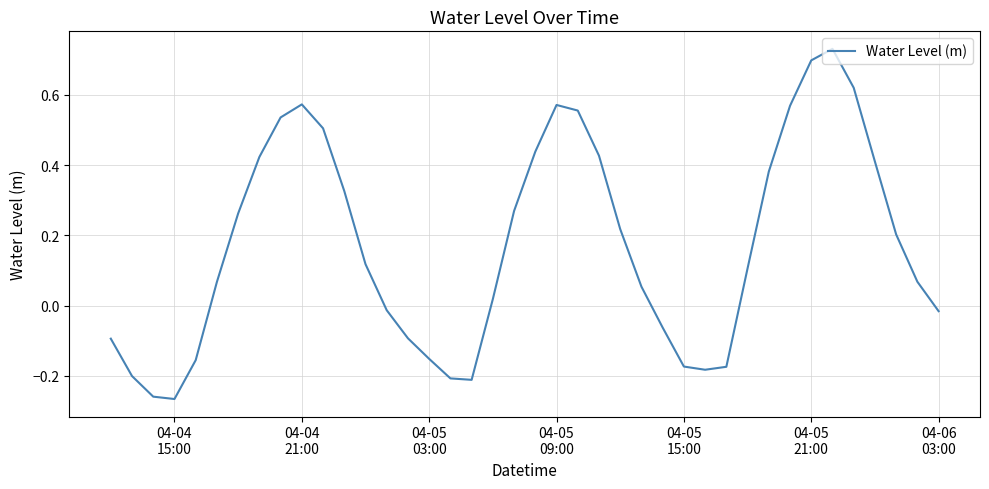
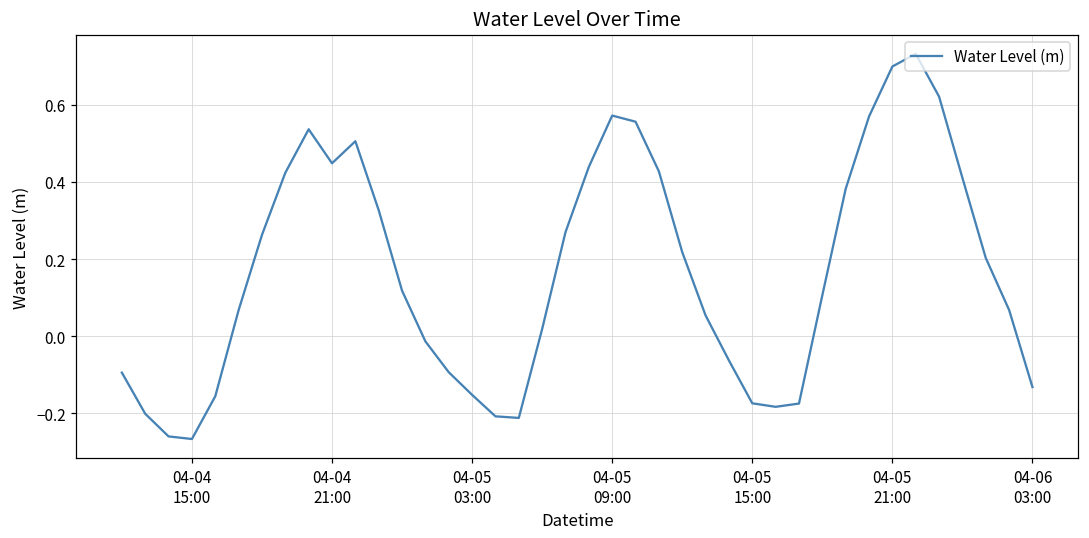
04-04 21:00: 0.57 -> 0.45
04-06 03:00: -0.02 -> -0.13
